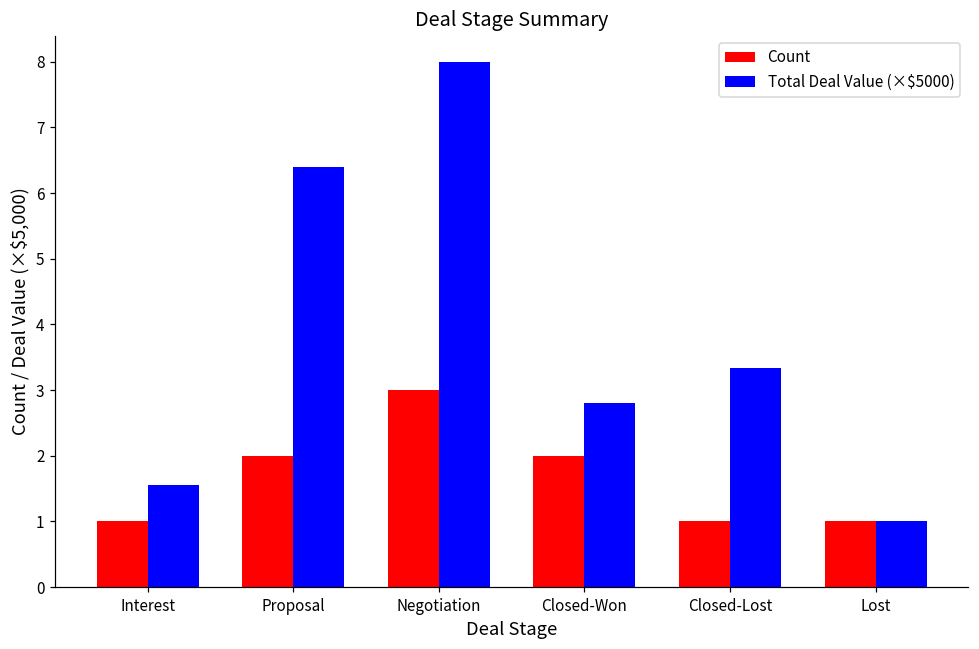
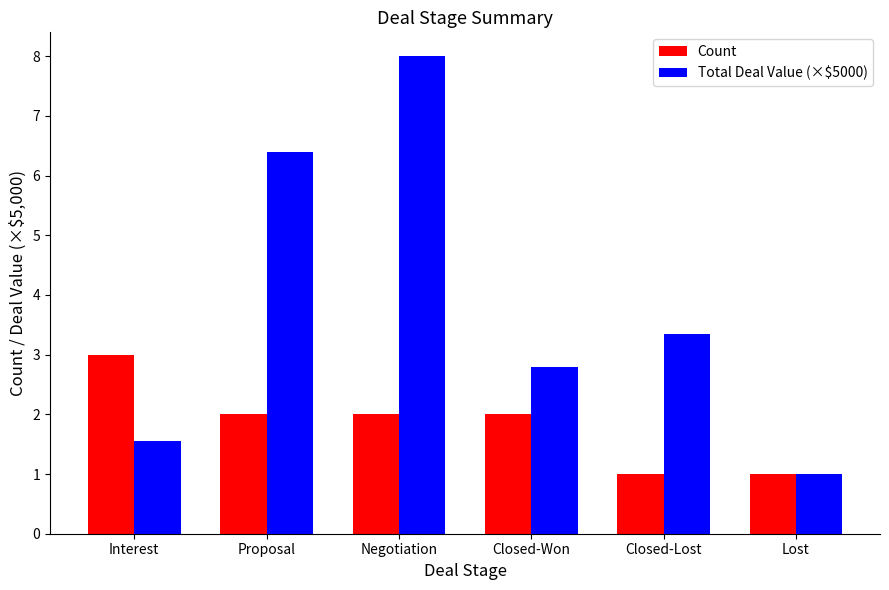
Count, Interest: 1 -> 3
Count, Negotiation: 3 -> 2
